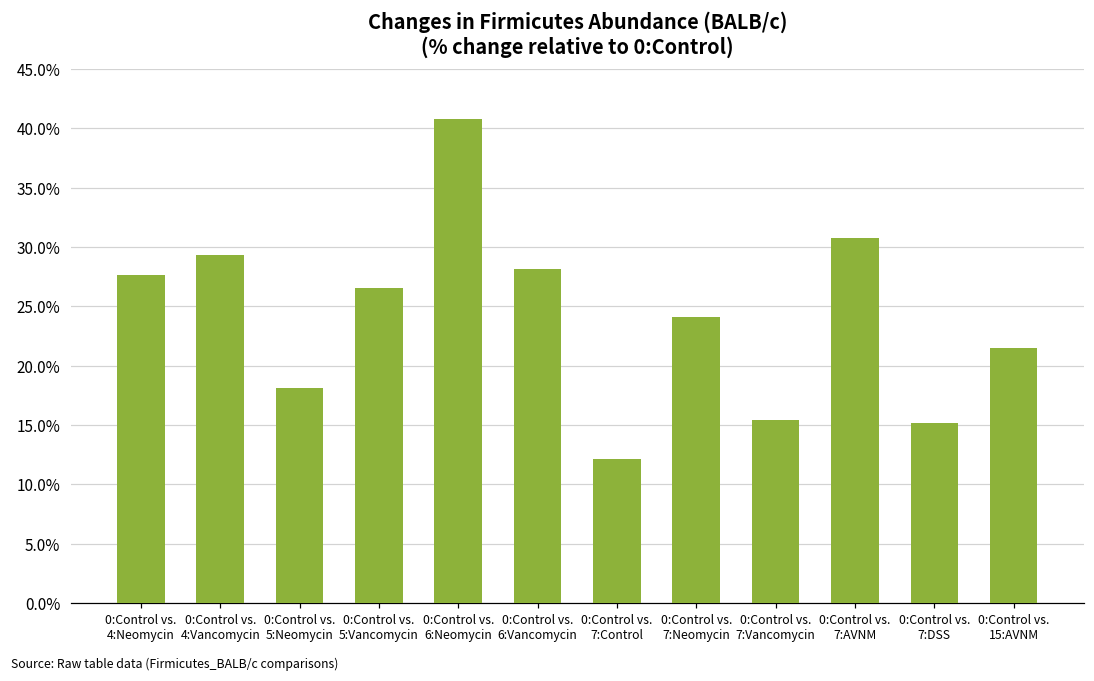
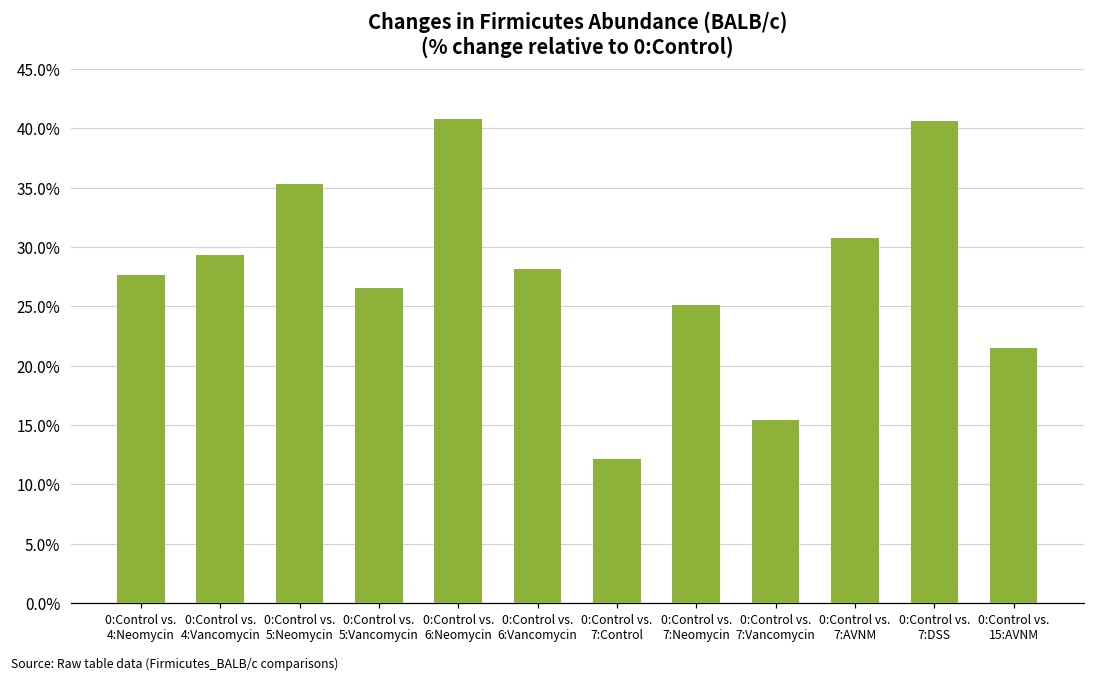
0:Control vs. 5:Neomycin: 18.2% -> 35.3%
0:Control vs. 7:Neomycin: 24.1% -> 25.1%
0:Control vs. 7:DSS: 15.2% -> 40.6%
